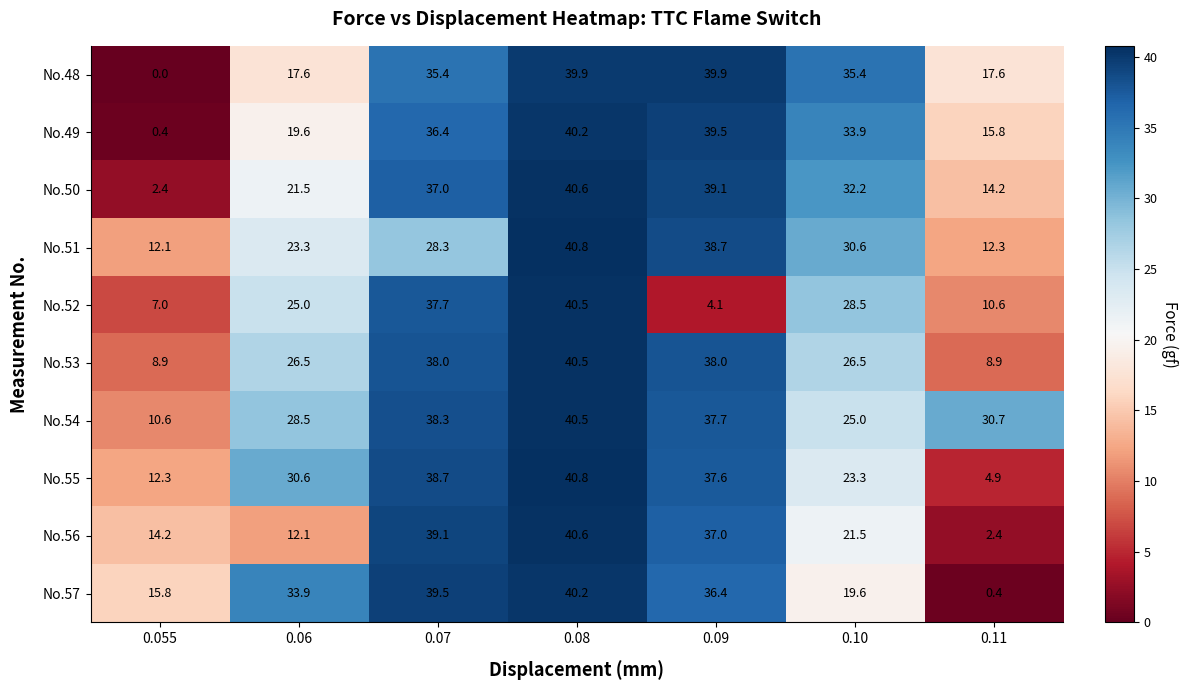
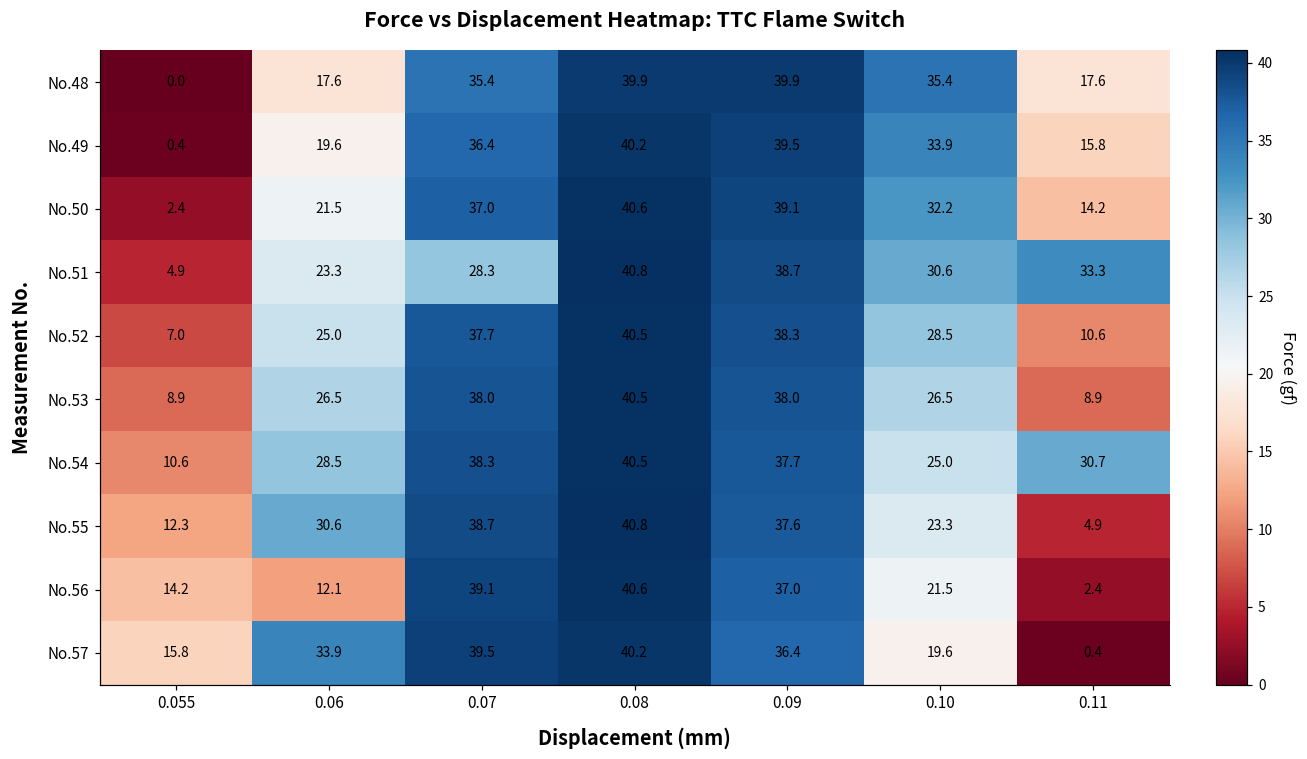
No.51, 0.055: 12.1 -> 4.9
No.51, 0.11: 12.3 -> 33.3
No.52, 0.09: 4.1 -> 38.3
